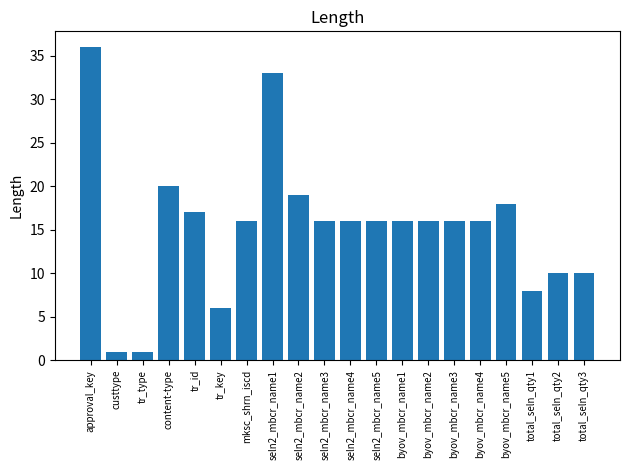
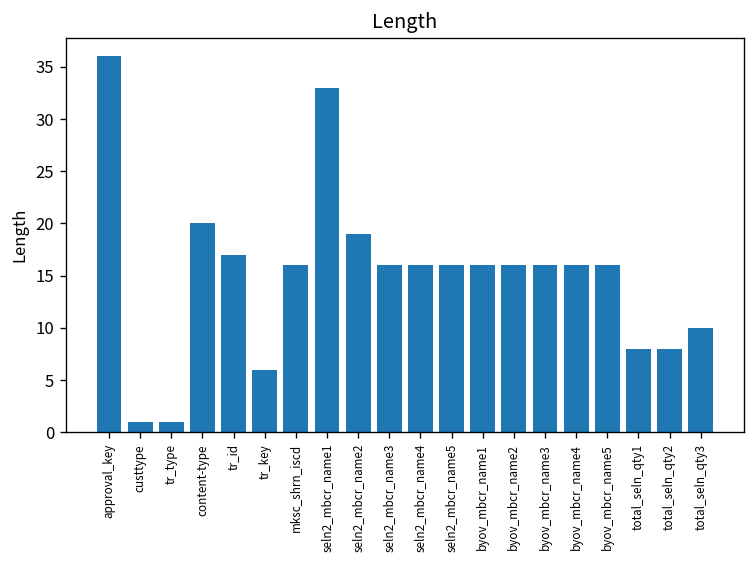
byov_mbcr_name5: 18 -> 16
total_seln_qty2: 10 -> 8
